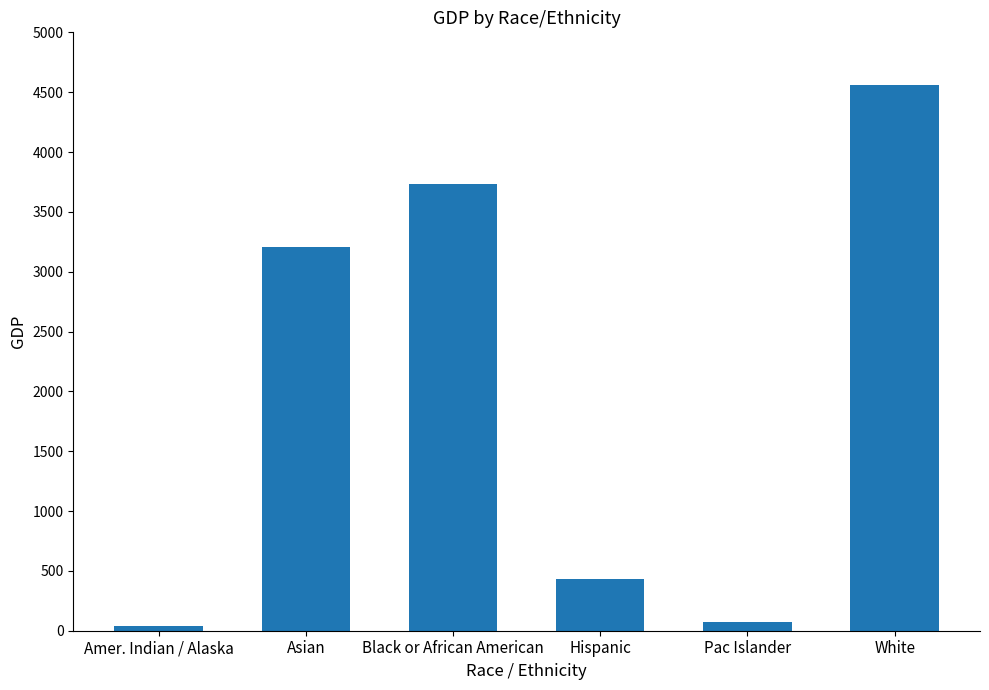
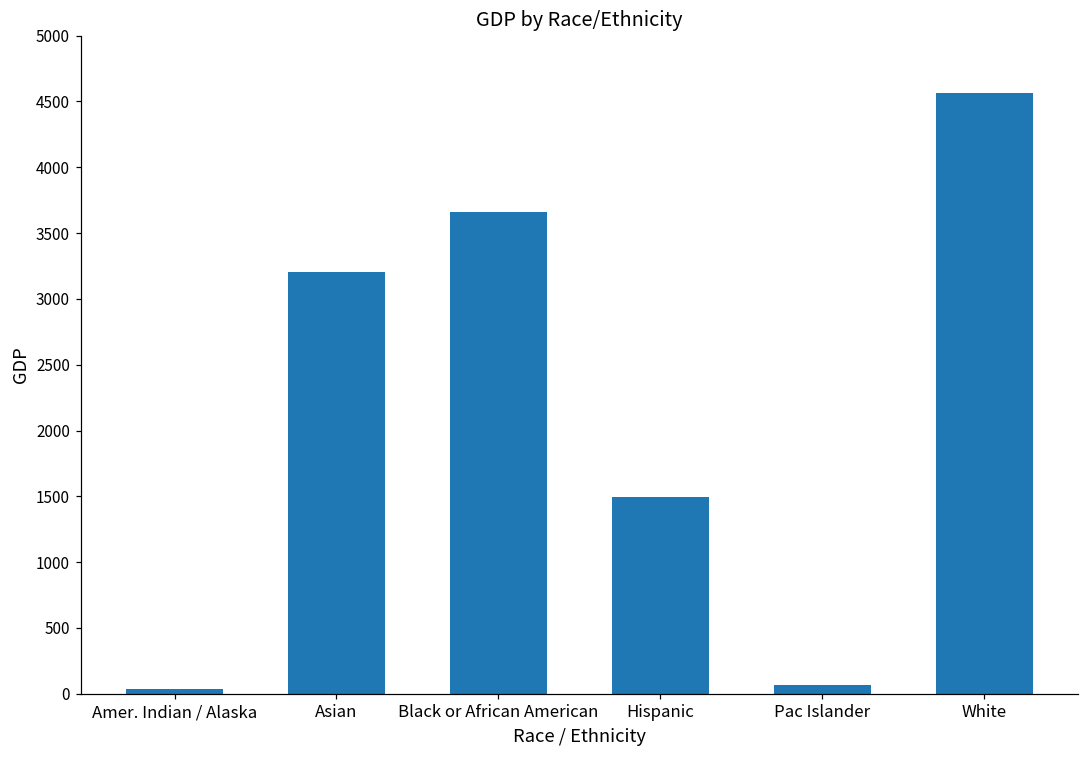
Black or African American: 3730 -> 3660
Hispanic: 430 -> 1500
